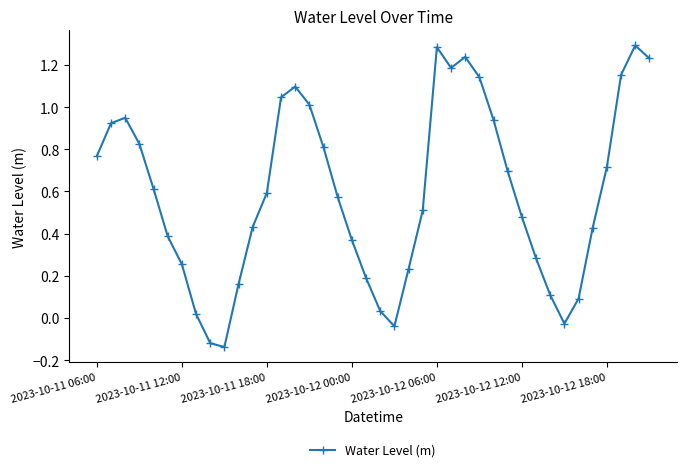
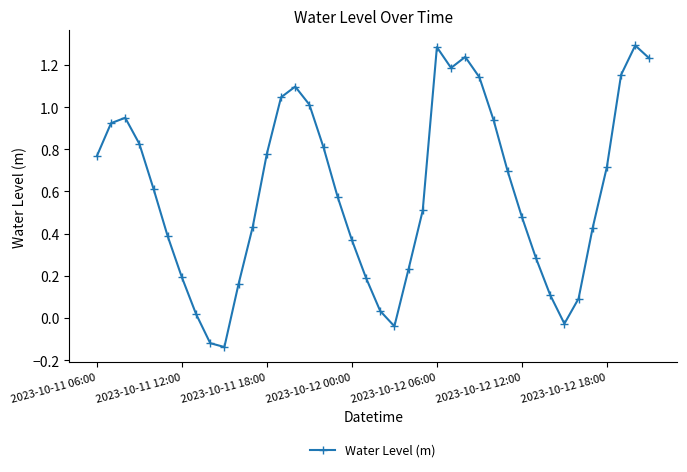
2023-10-11 12:00: 0.25 -> 0.19
2023-10-11 18:00: 0.59 -> 0.78
